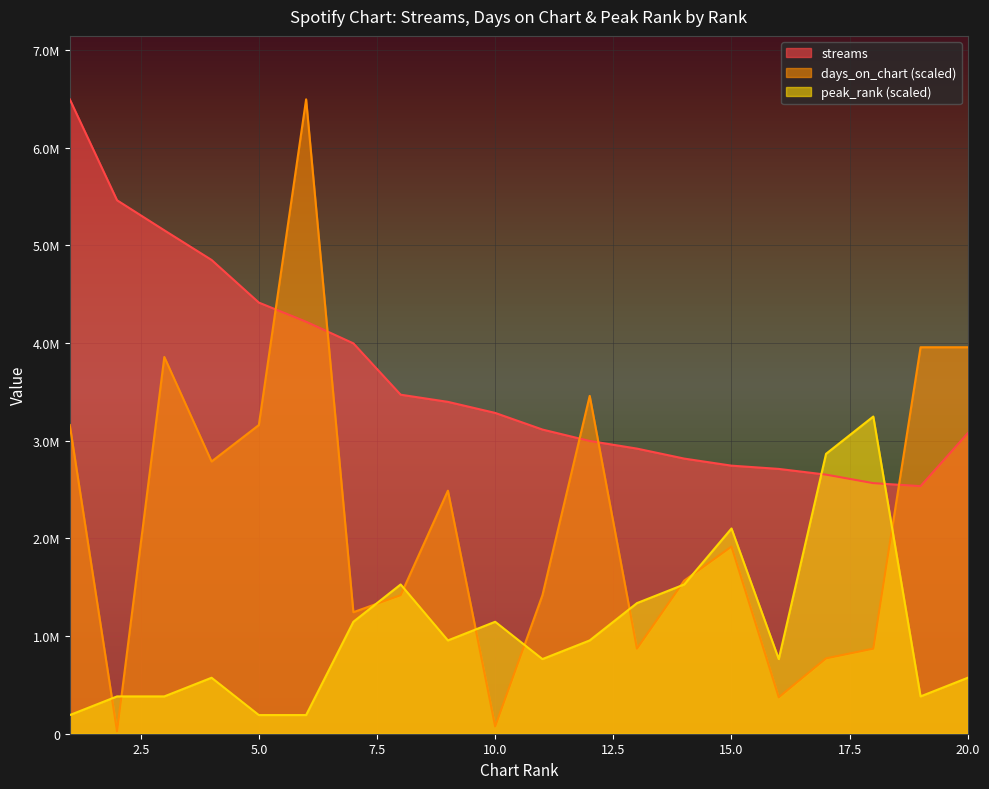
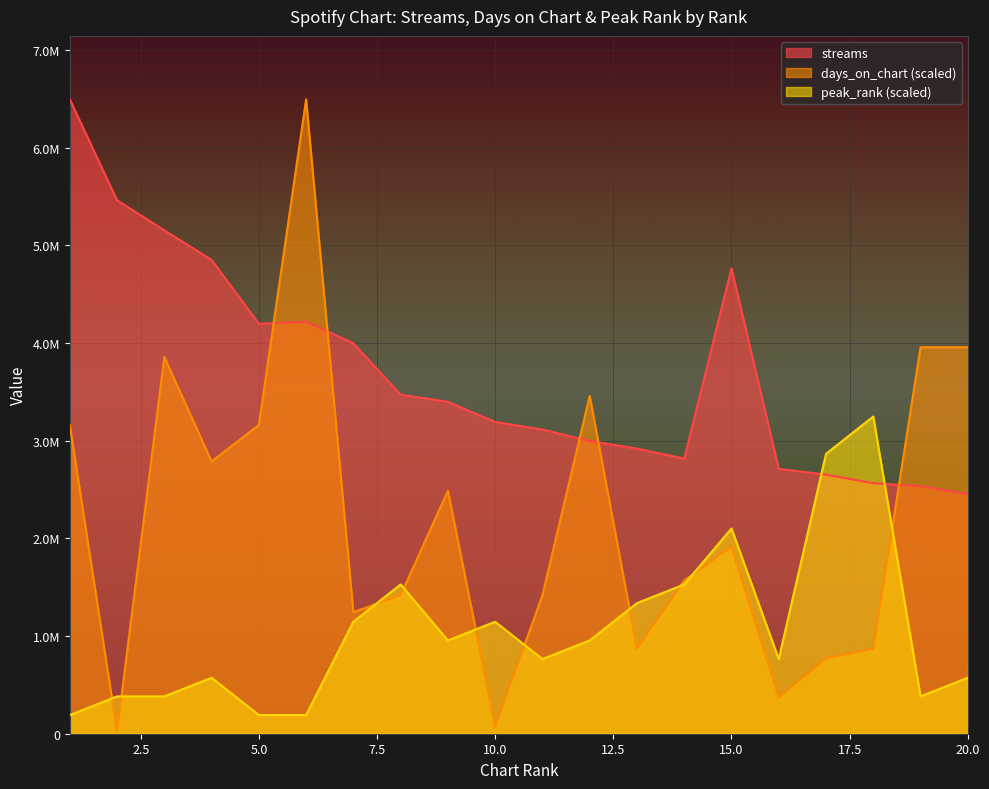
streams, 5.0: 4400000 -> 4200000
streams, 10.0: 3300000 -> 3200000
streams, 15.0: 2700000 -> 4800000
streams, 20.0: 3100000 -> 2500000
